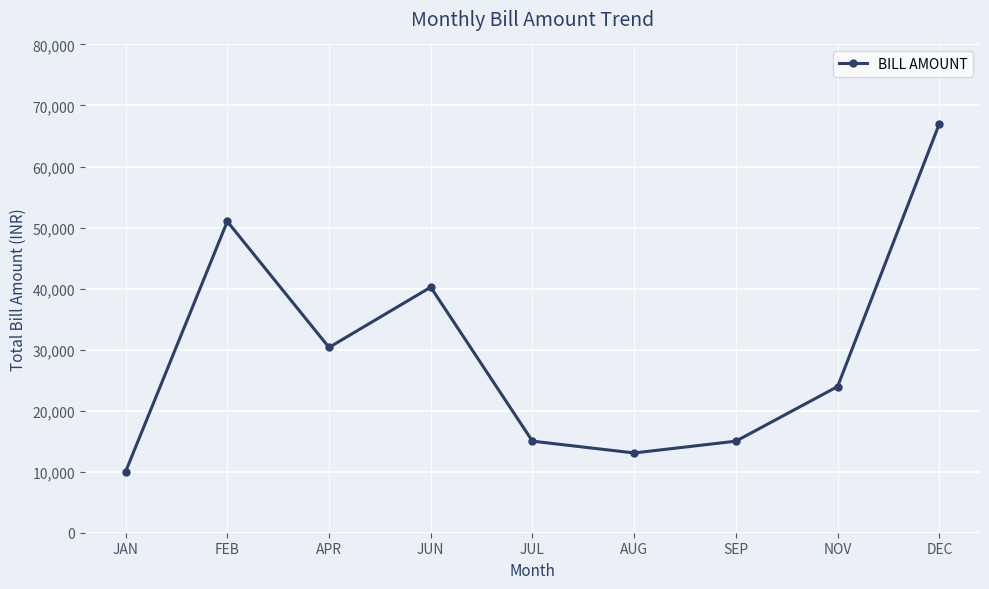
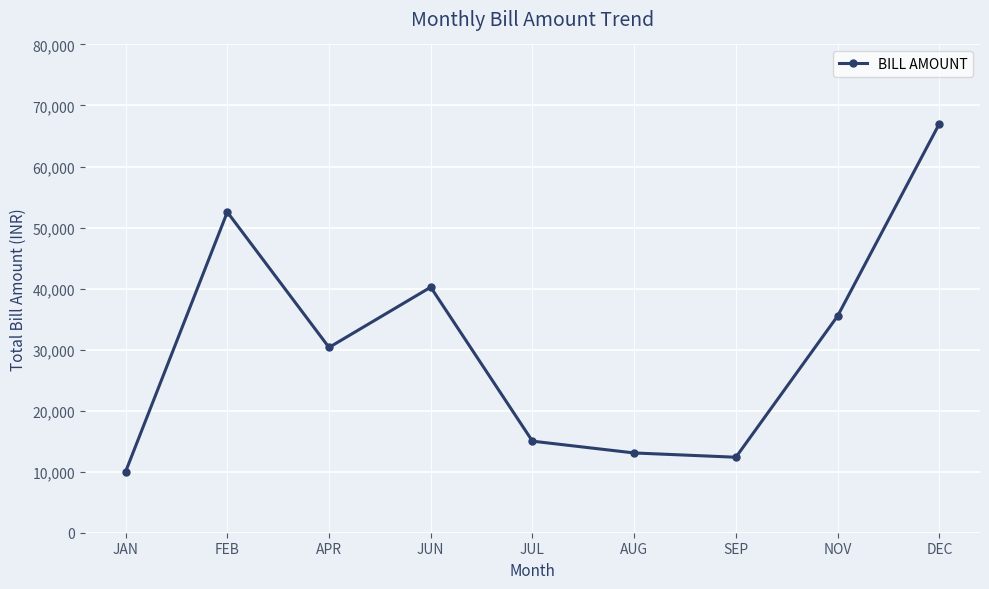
FEB: 51,000 -> 53,000
SEP: 15,000 -> 12,000
NOV: 24,000 -> 36,000
